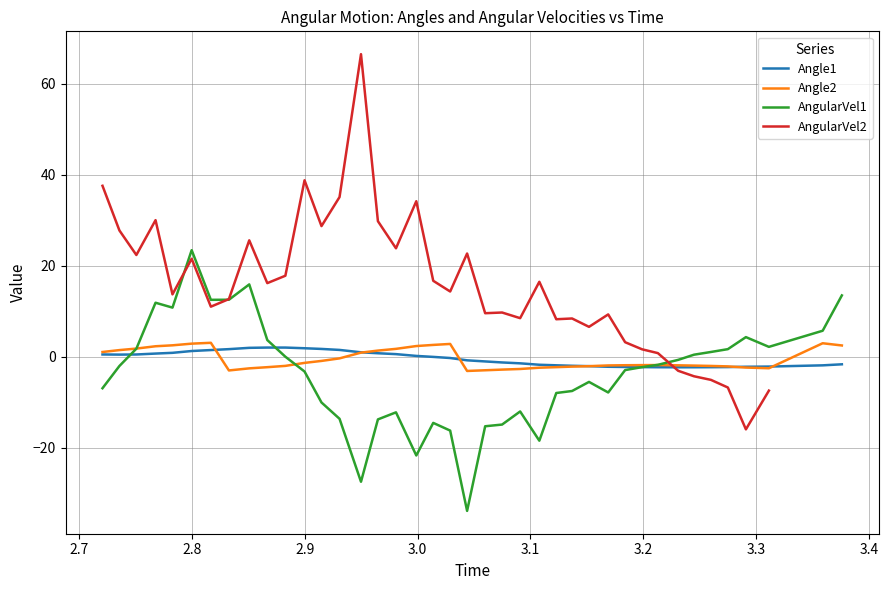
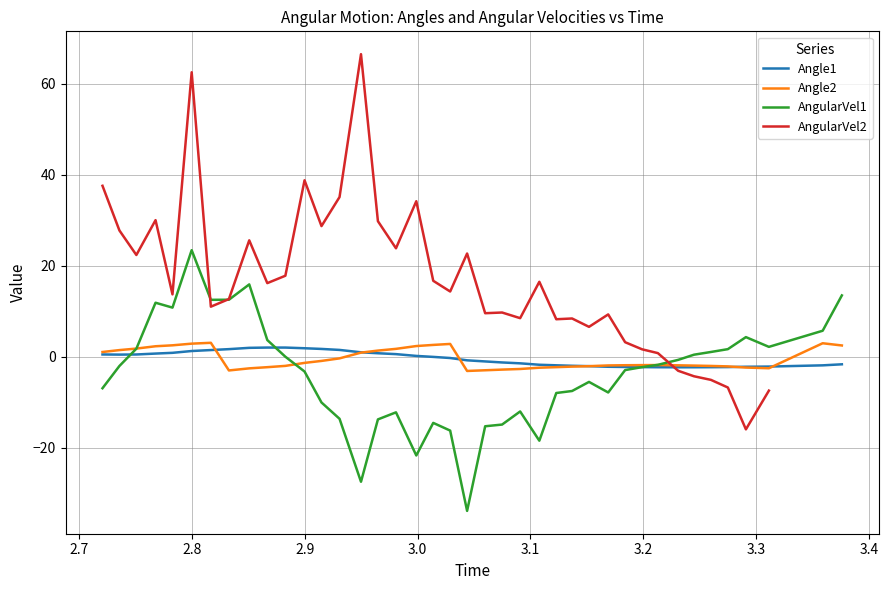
AngularVel2, 2.8: 22 -> 63
